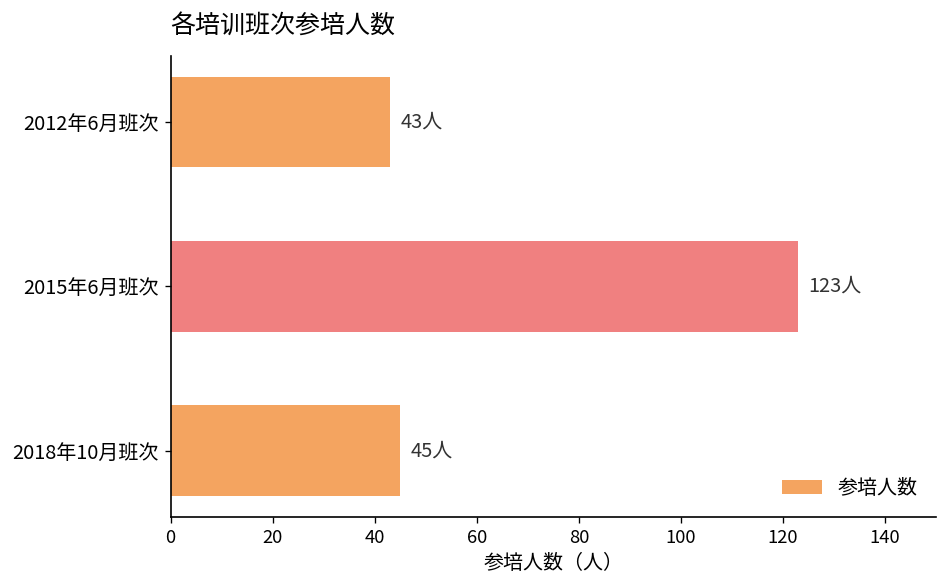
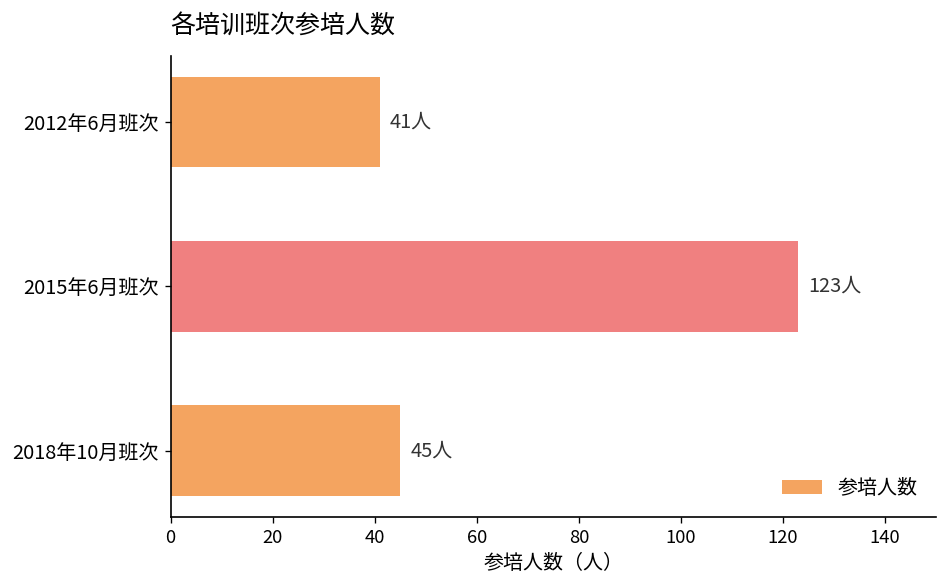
2012年6月班次: 43人 -> 41人
